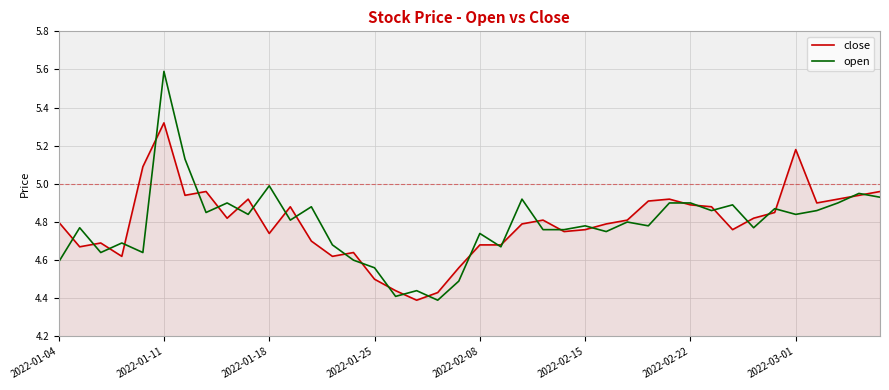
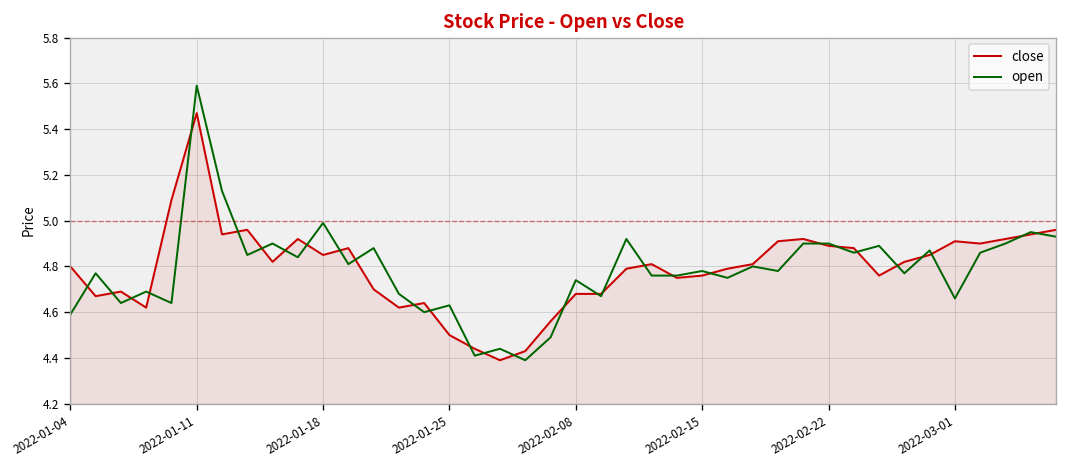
close, 2022-01-11: 5.32 -> 5.47
close, 2022-01-18: 4.74 -> 4.85
open, 2022-01-25: 4.56 -> 4.63
close, 2022-03-01: 5.18 -> 4.91
open, 2022-03-01: 4.84 -> 4.66
